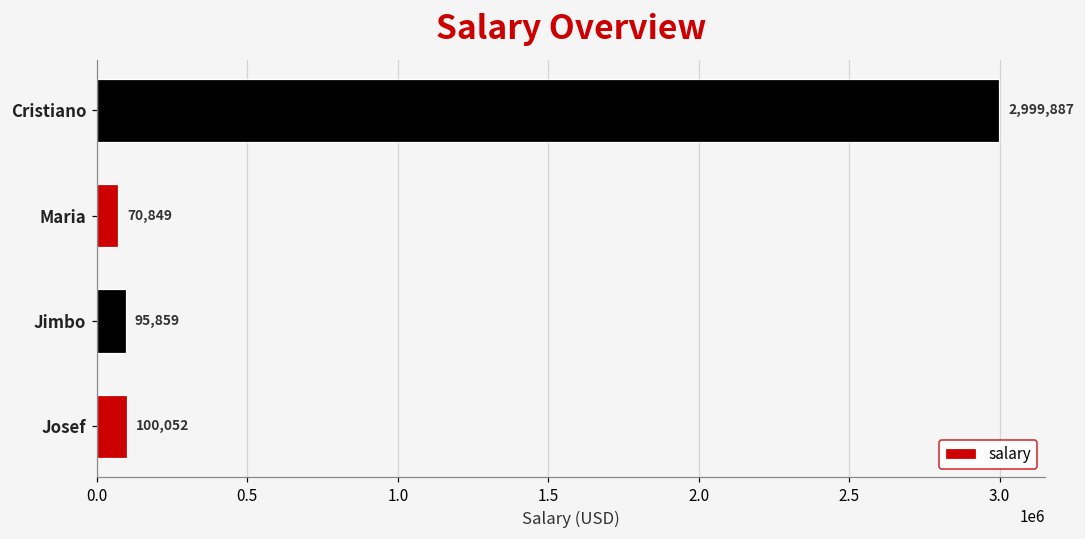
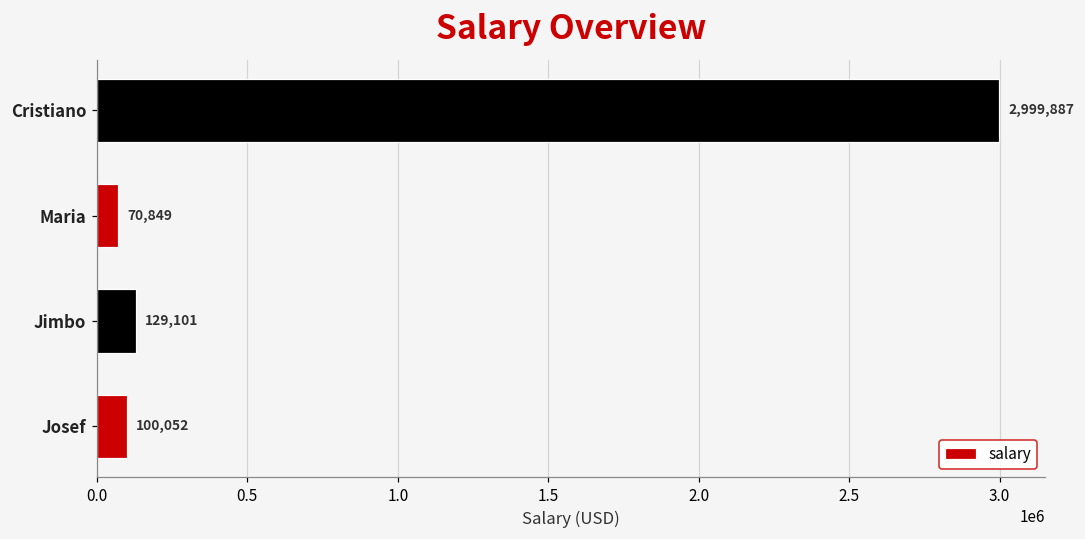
Jimbo: 95,859 -> 129,101
